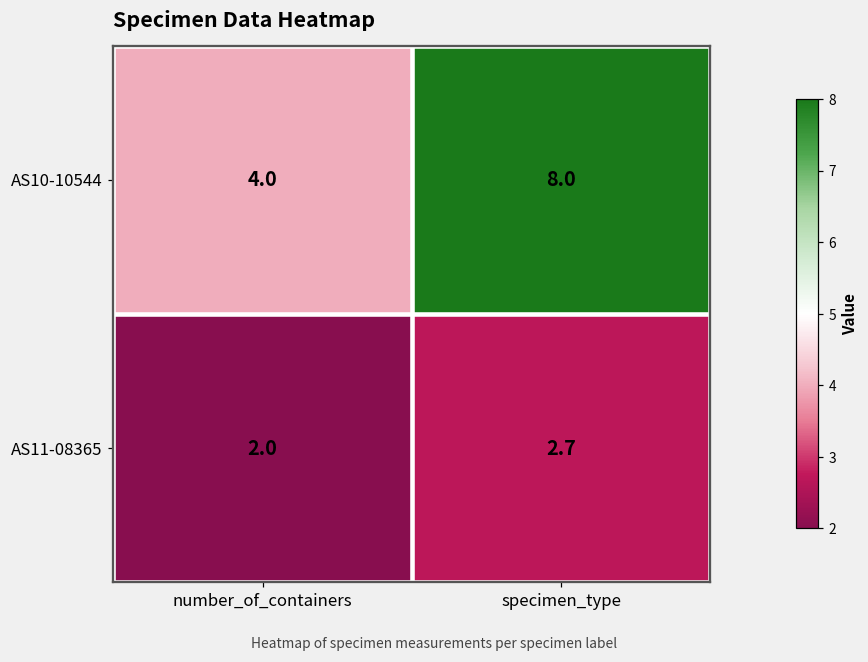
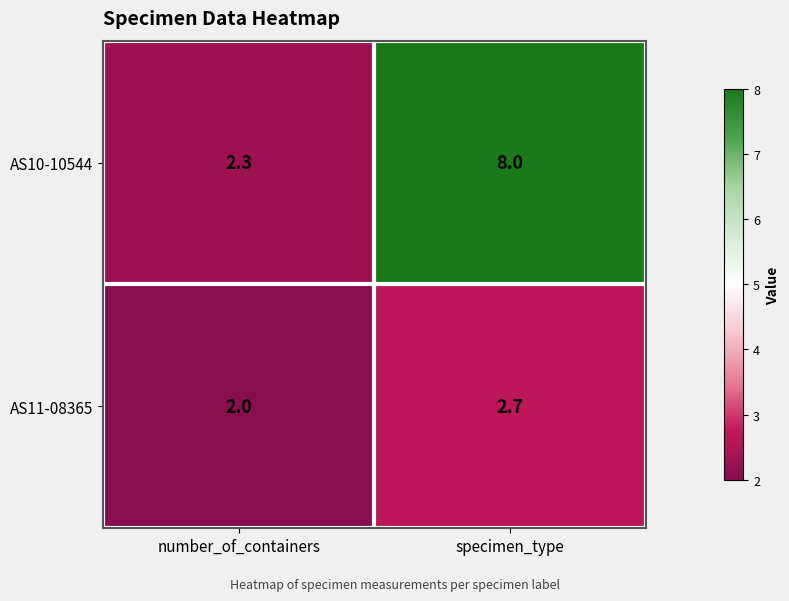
AS10-10544, number_of_containers: 4.0 -> 2.3
